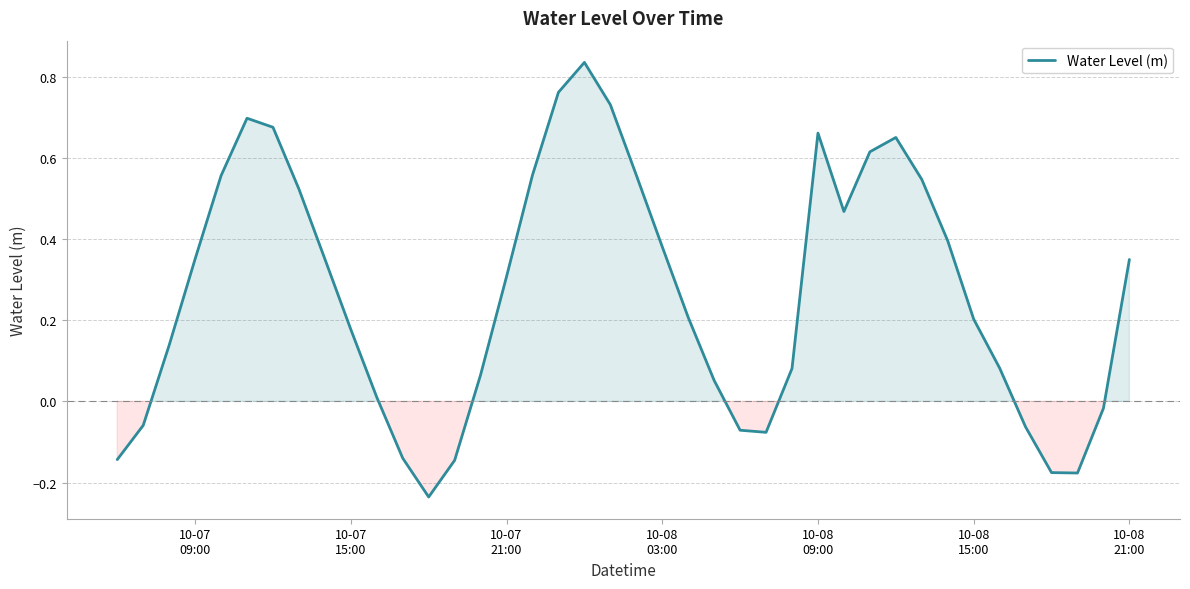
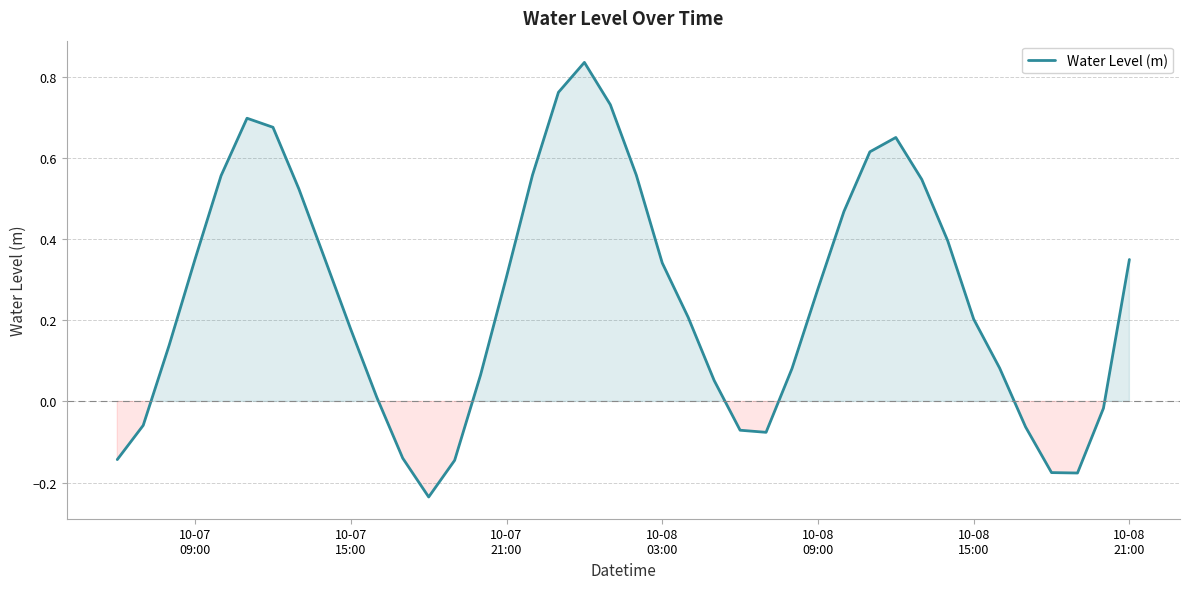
10-08 03:00: 0.38 -> 0.34
10-08 09:00: 0.66 -> 0.28
